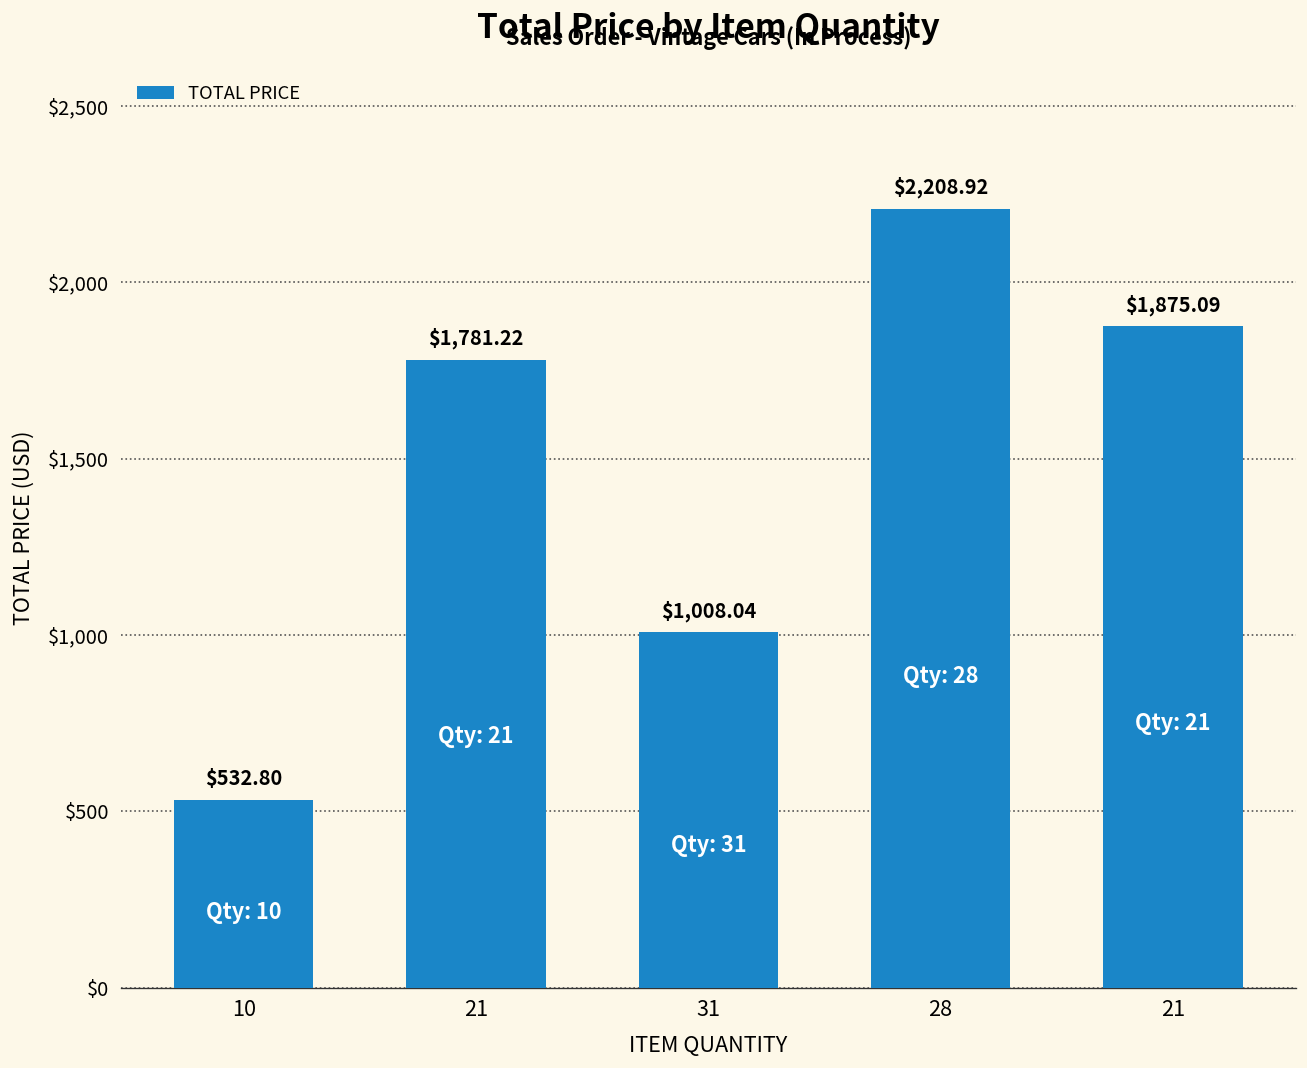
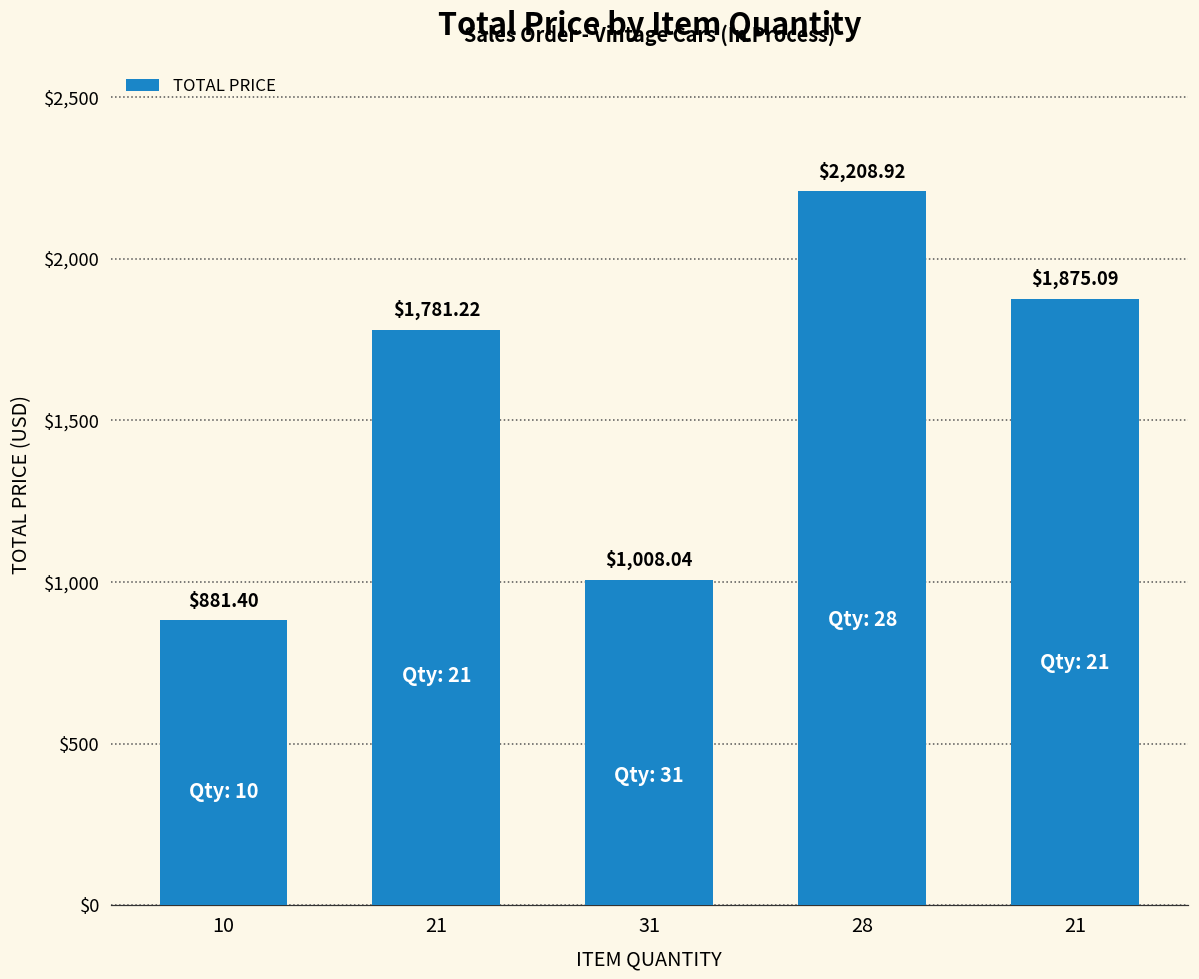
10: $532.80 -> $881.40
